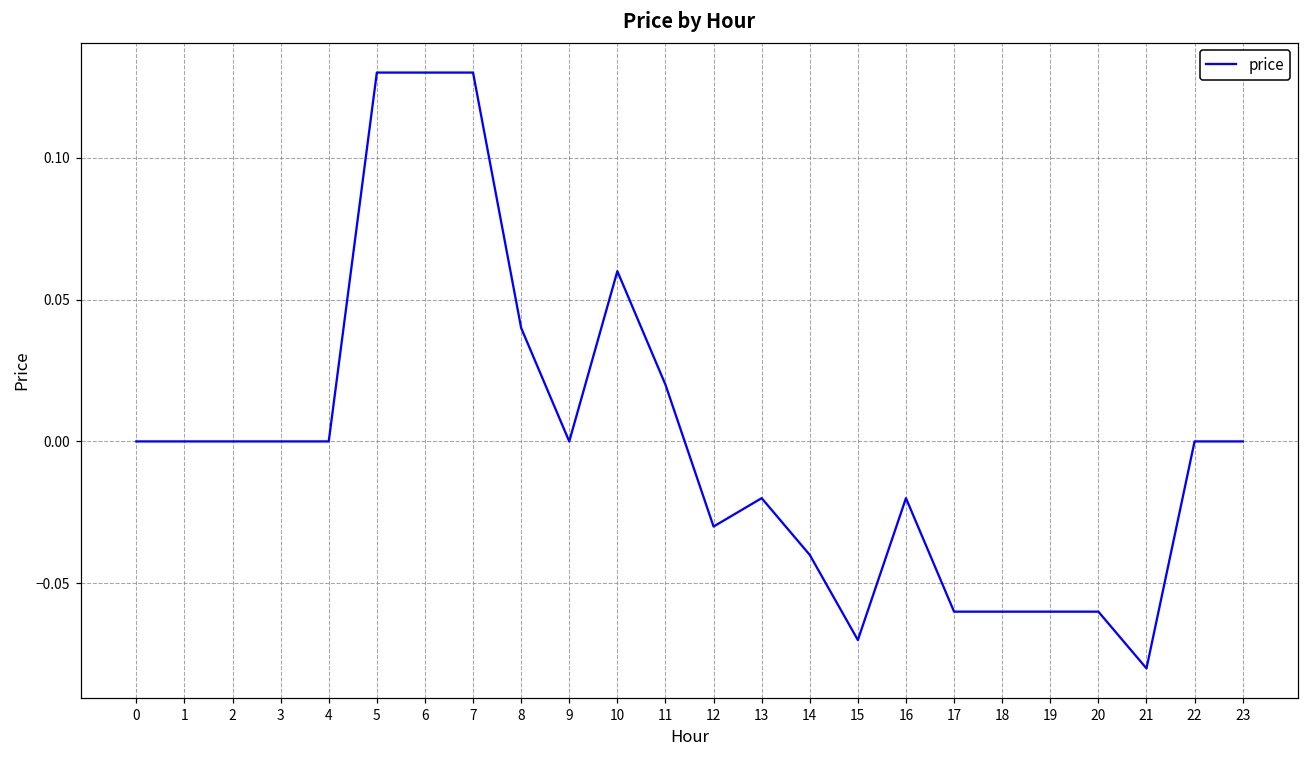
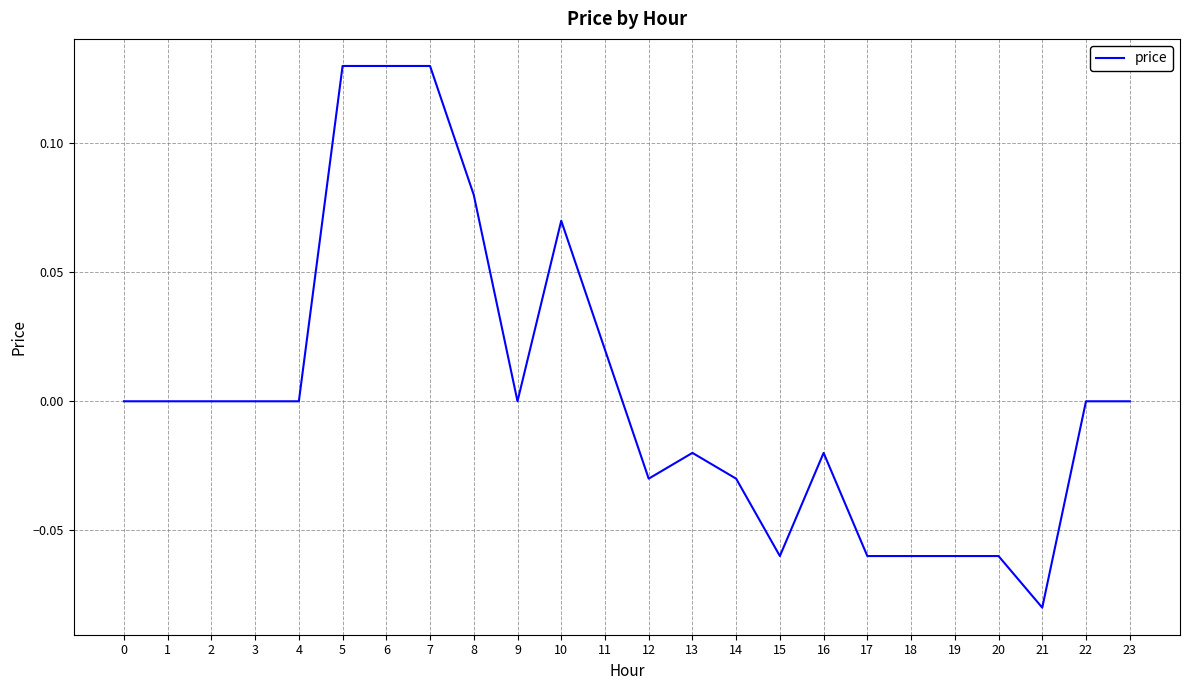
8: 0.04 -> 0.08
10: 0.06 -> 0.07
14: -0.04 -> -0.03
15: -0.07 -> -0.06
